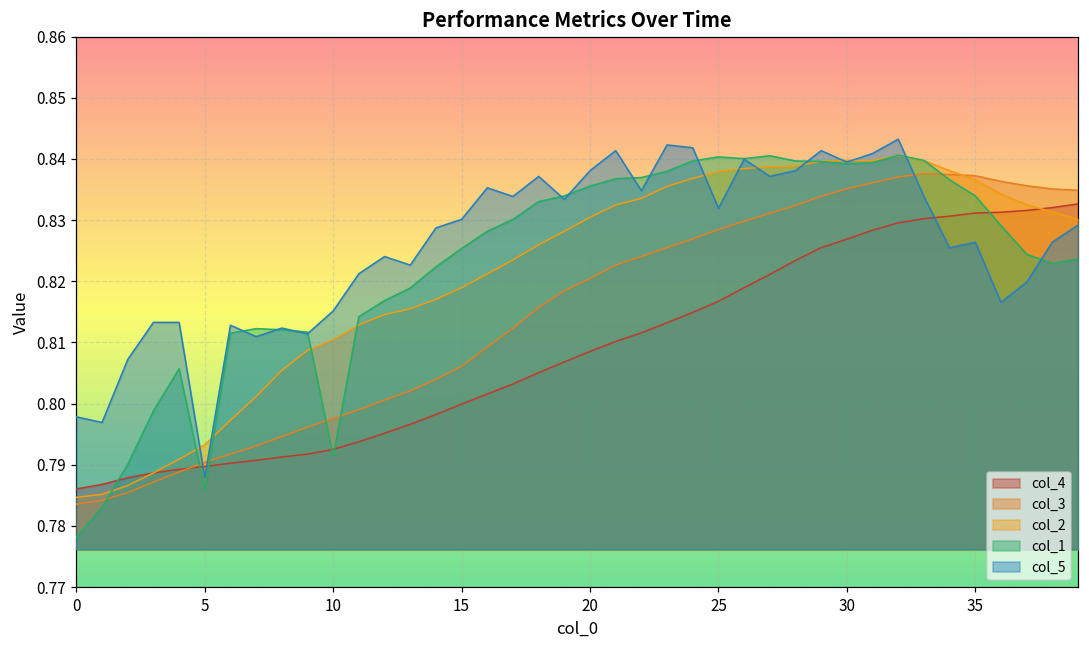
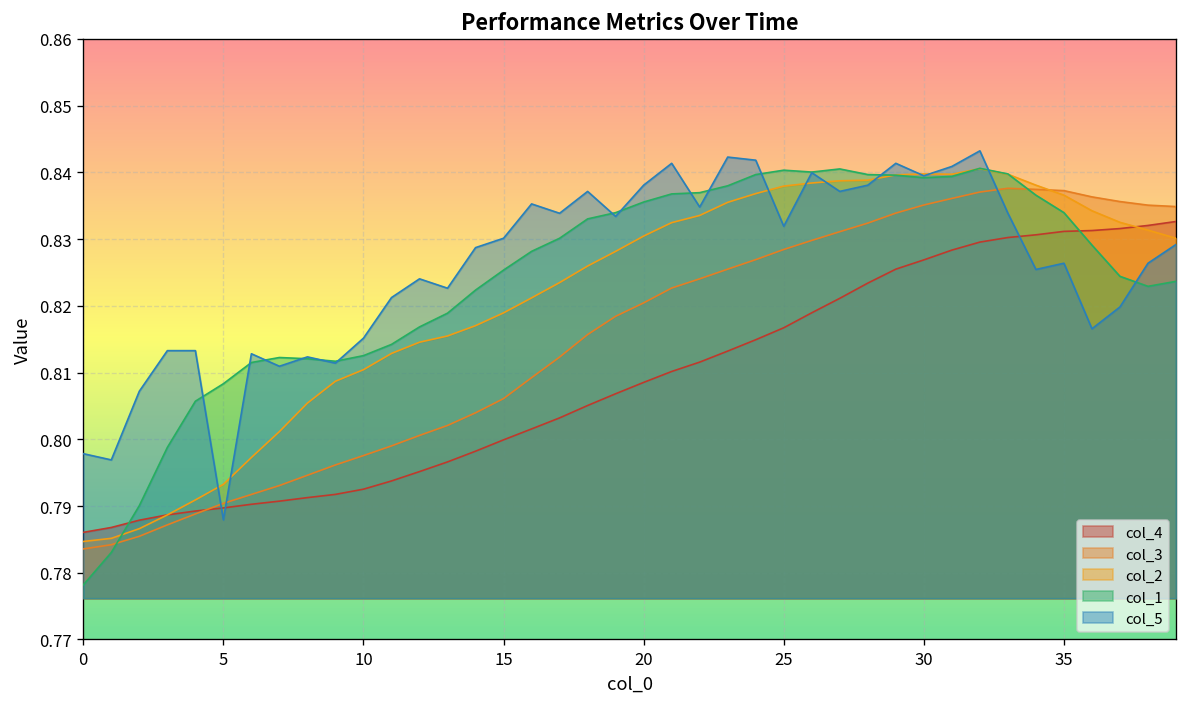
col_1, 5: 0.786 -> 0.808
col_1, 10: 0.791 -> 0.813
